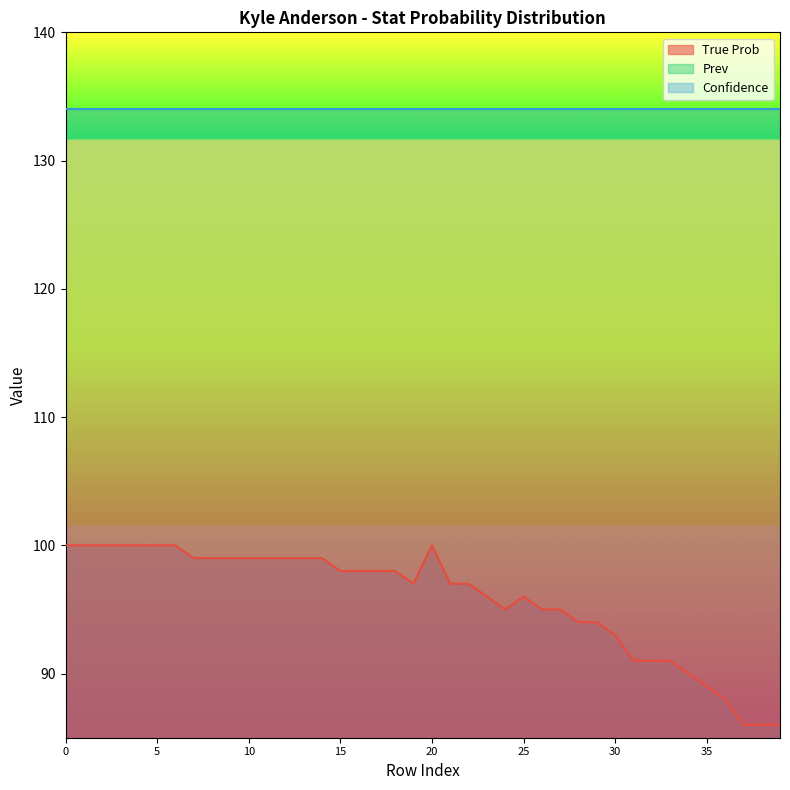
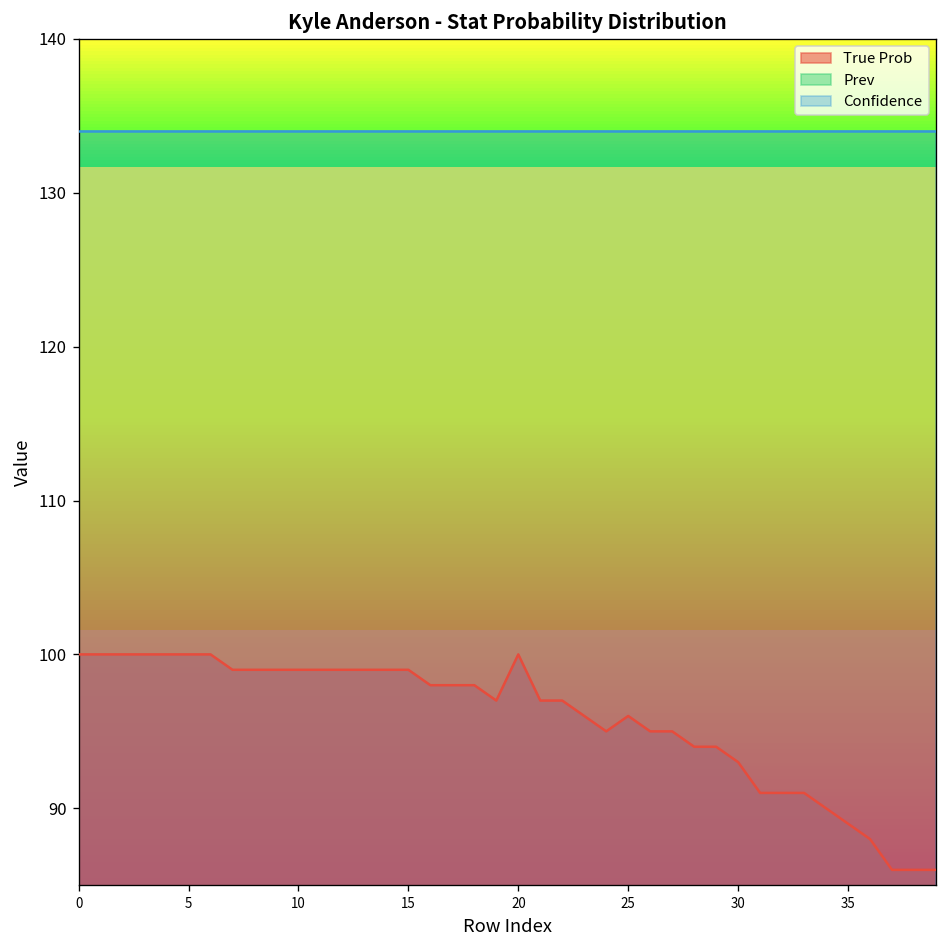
True Prob, 15: 98 -> 99
